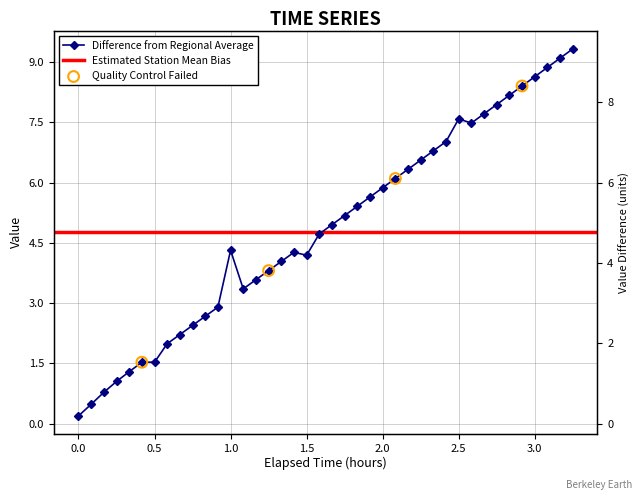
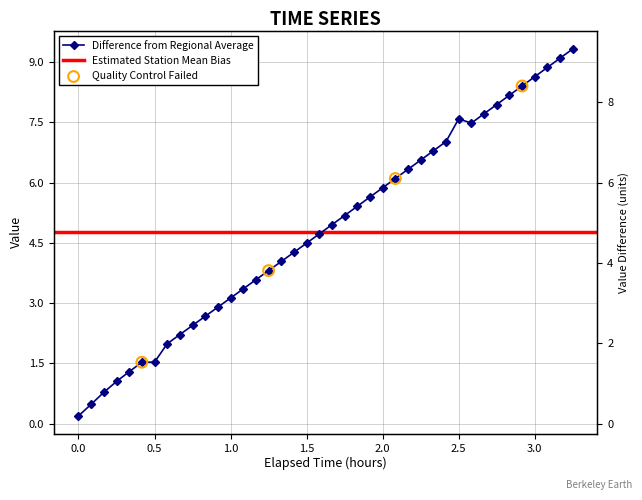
Difference from Regional Average, 1.0: 4.3 -> 3.1
Difference from Regional Average, 1.5: 4.2 -> 4.5
